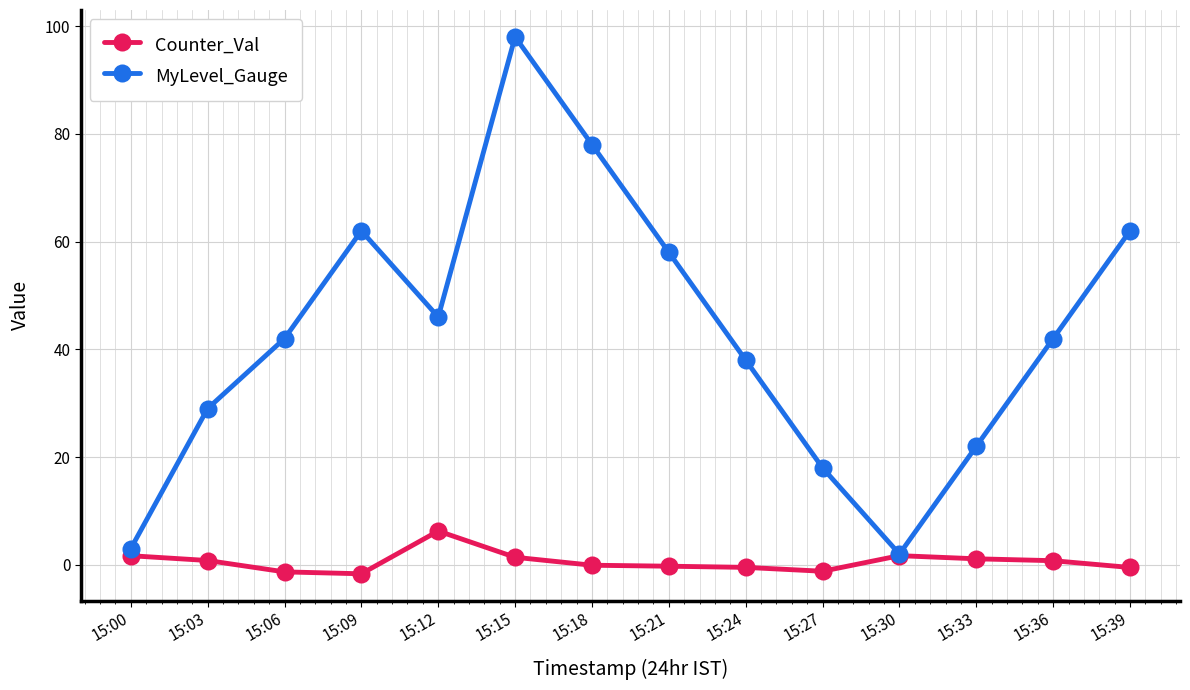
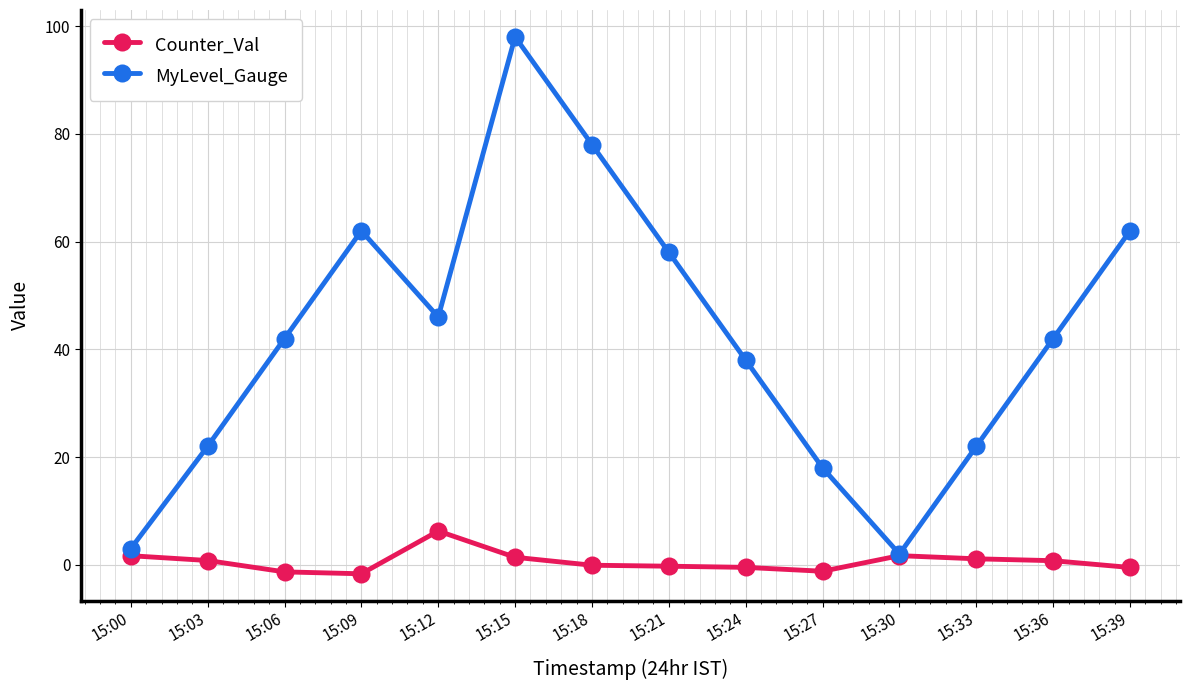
MyLevel_Gauge, 15:03: 29 -> 22
